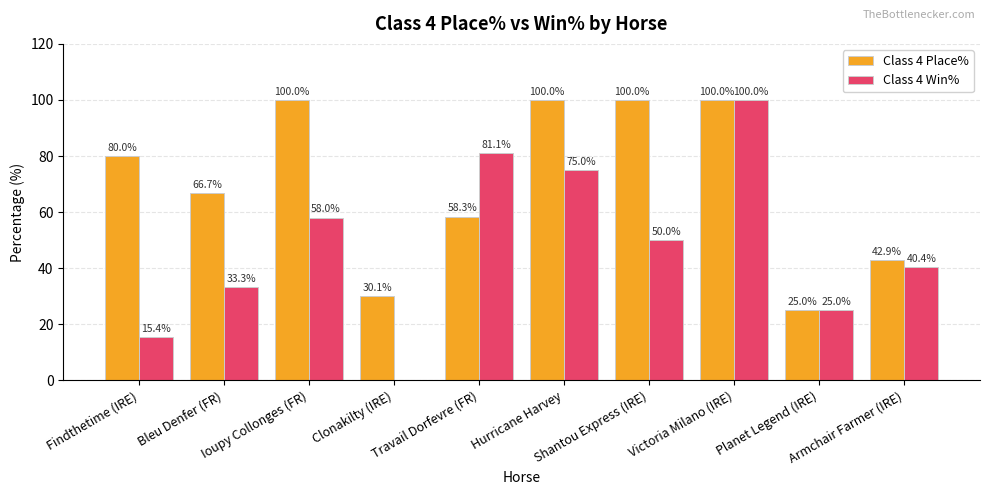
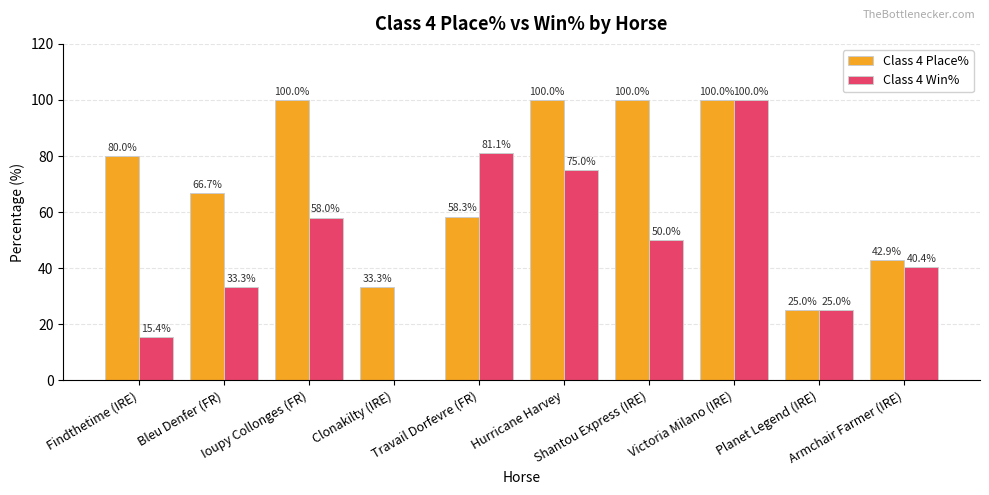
Class 4 Place%, Clonakilty (IRE): 30.1% -> 33.3%
